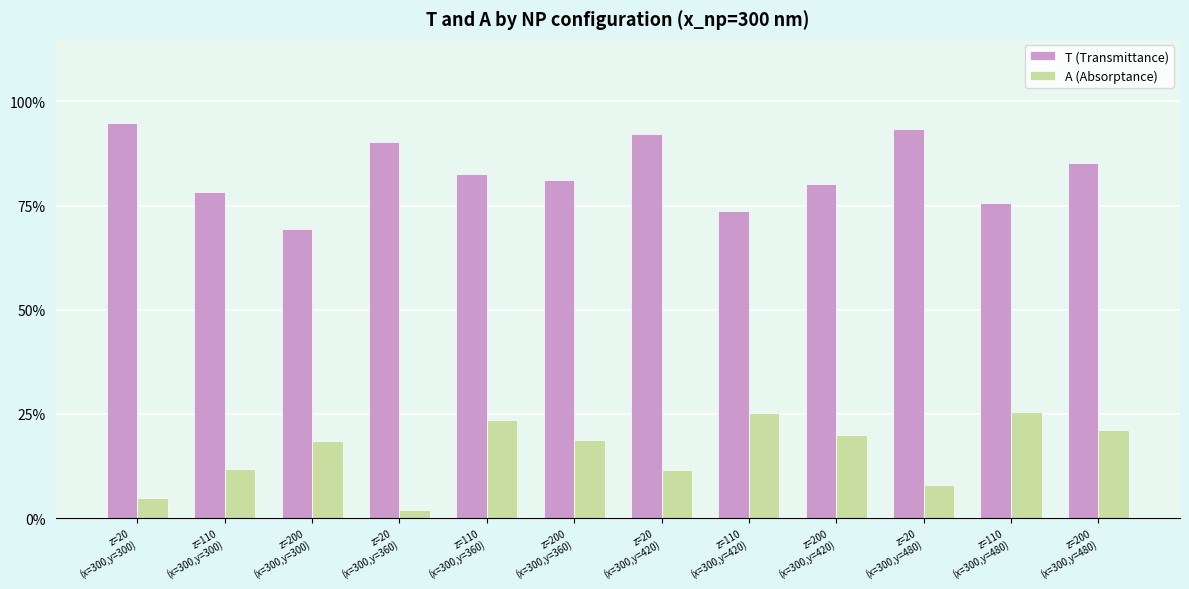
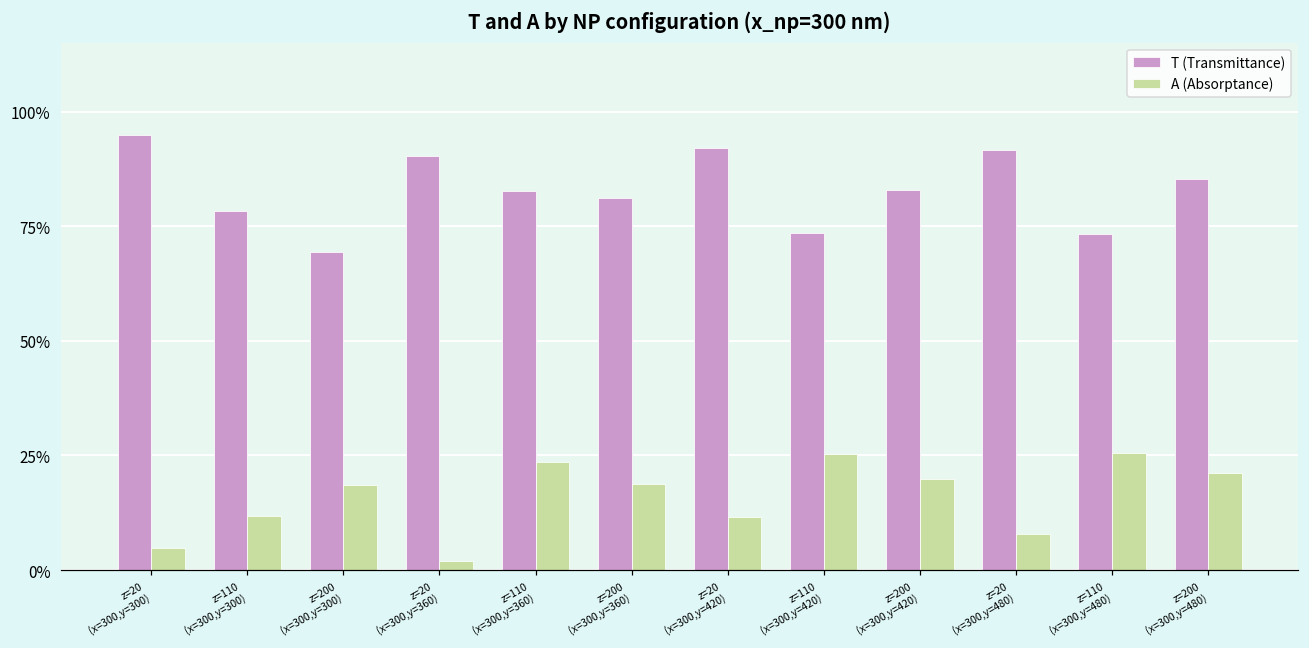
T (Transmittance), z=200 (x=300,y=420): 80% -> 83%
T (Transmittance), z=20 (x=300,y=480): 93% -> 92%
T (Transmittance), z=110 (x=300,y=480): 76% -> 73%
